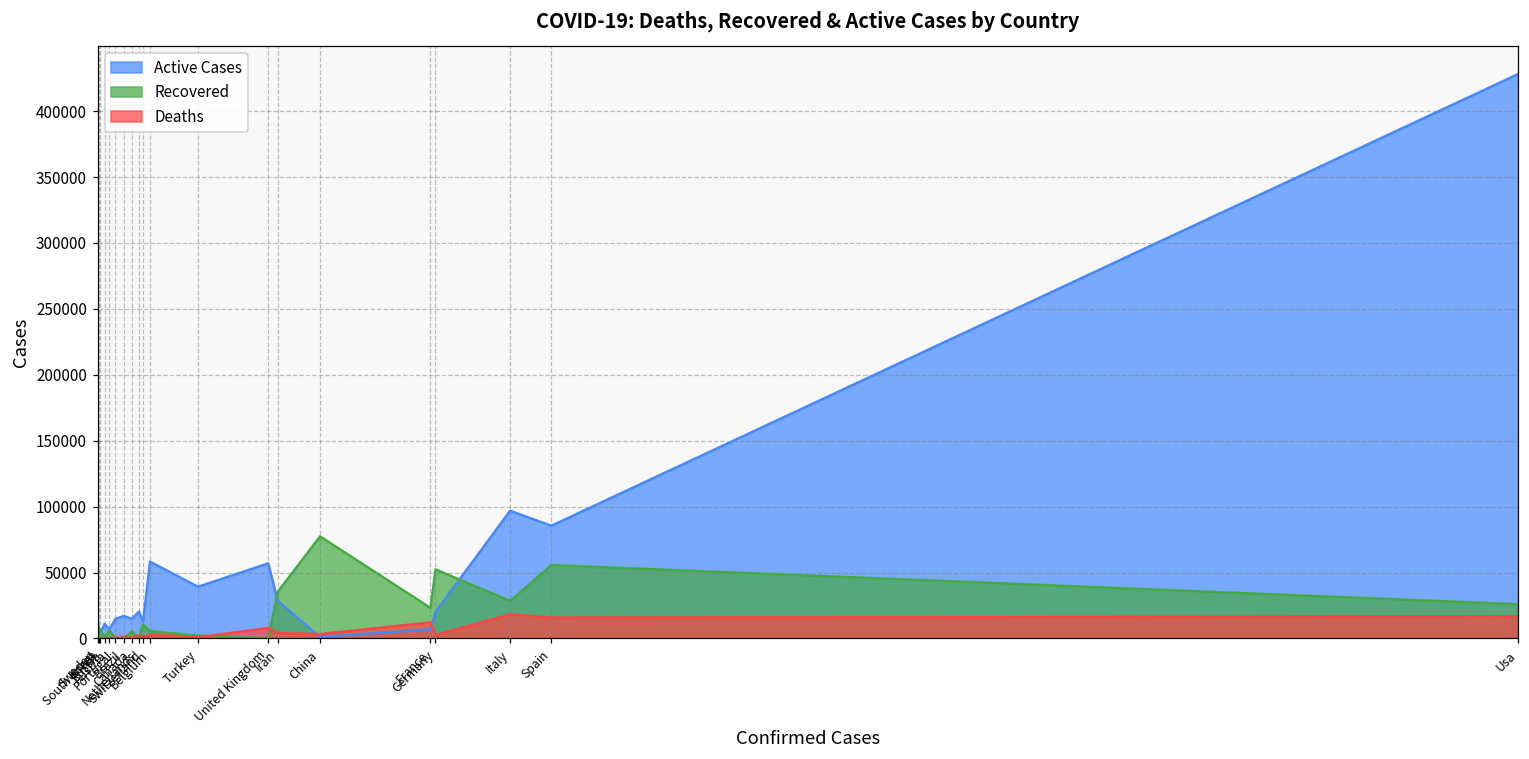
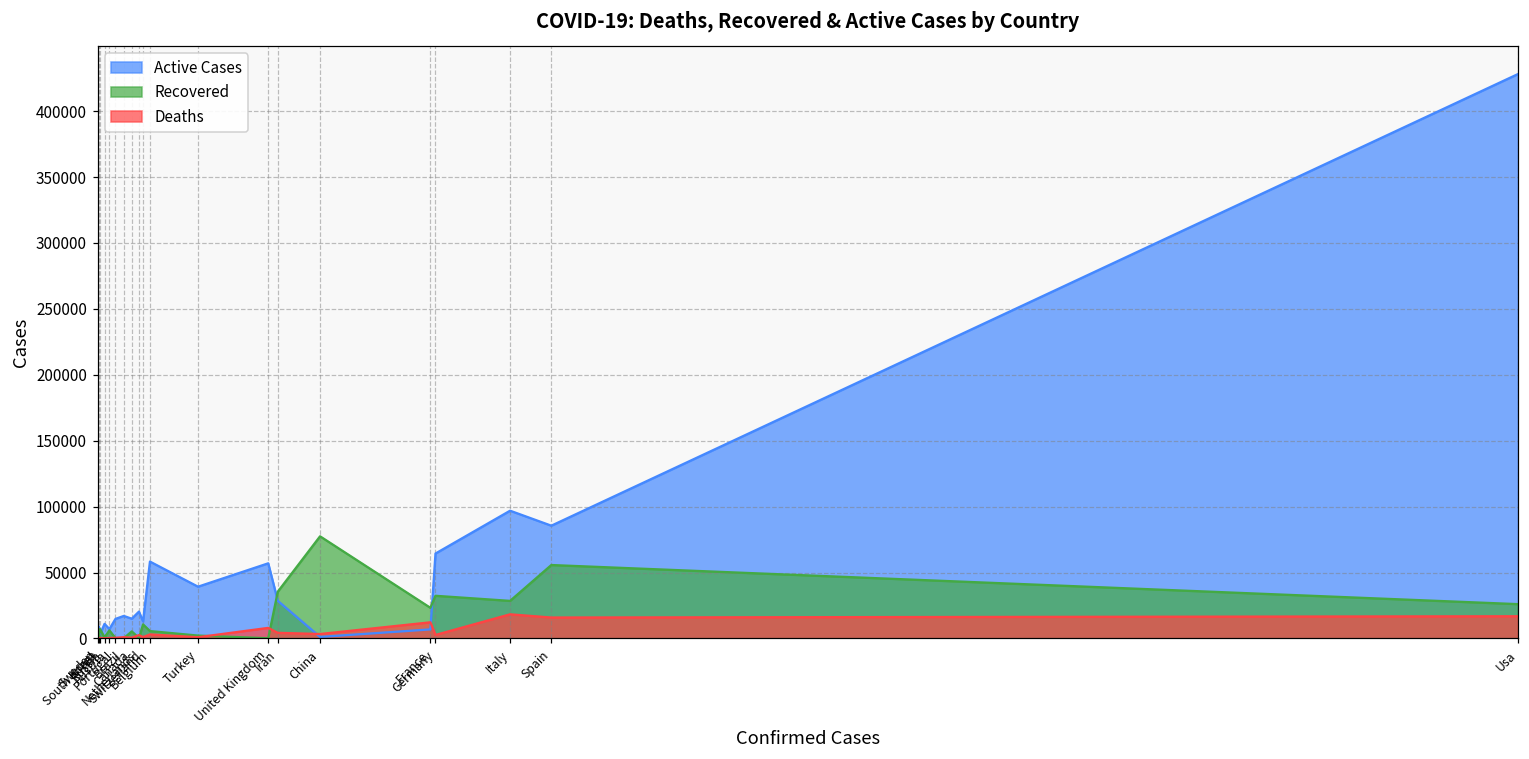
Active Cases, Germany: 20000 -> 64000
Recovered, Germany: 52000 -> 32000
